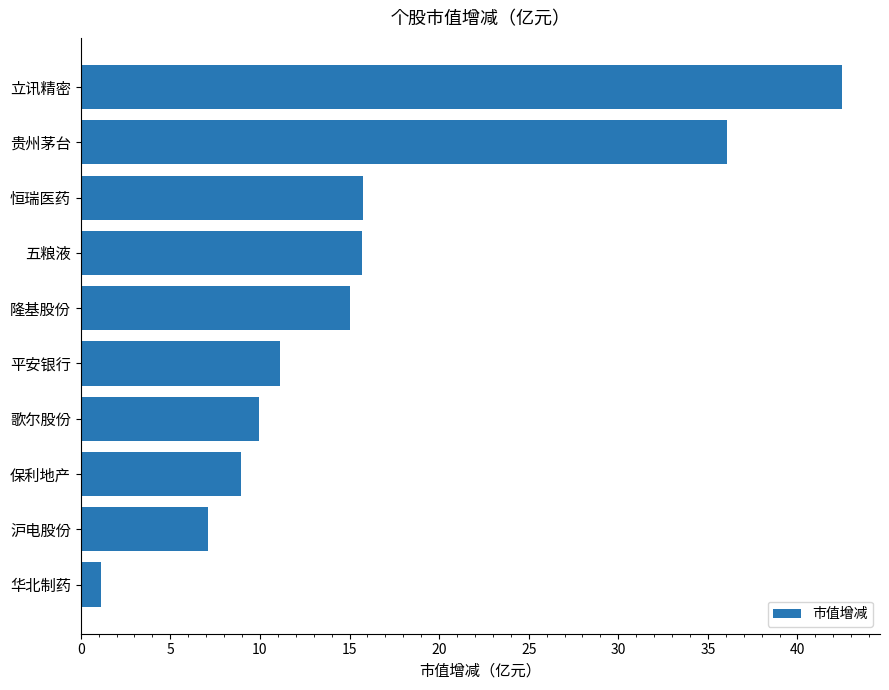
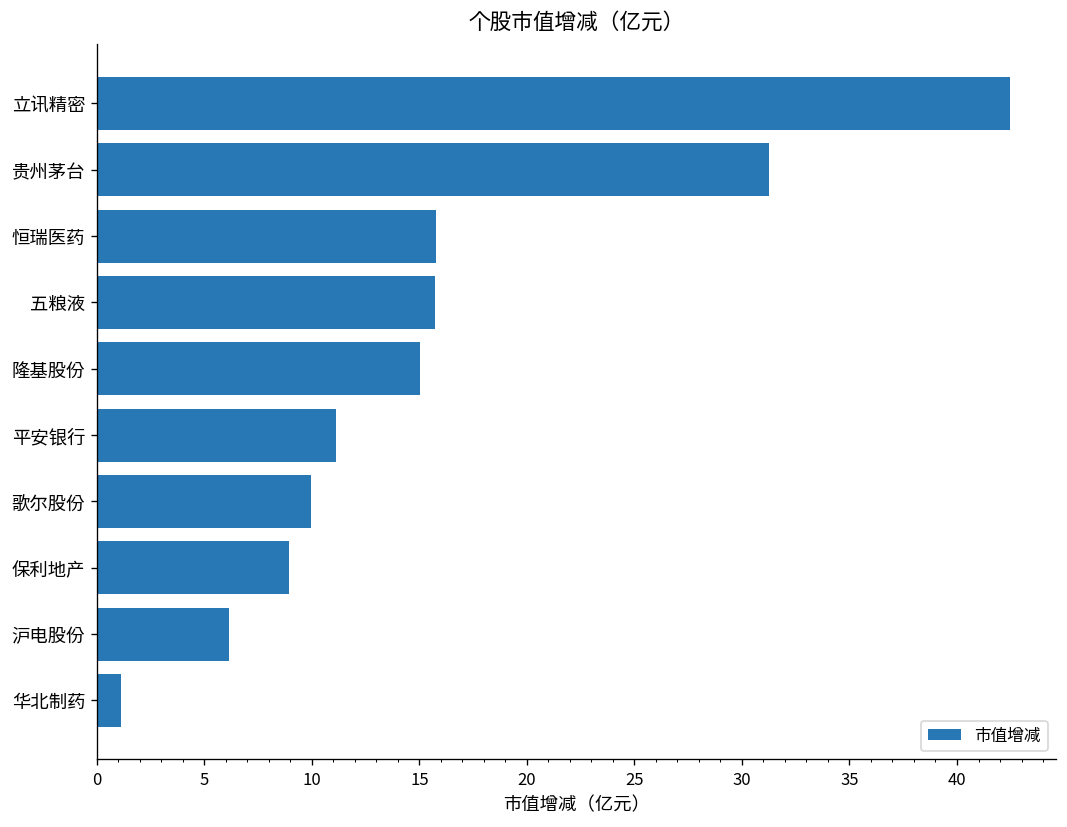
贵州茅台: 36.1 -> 31.2
沪电股份: 7.1 -> 6.1
